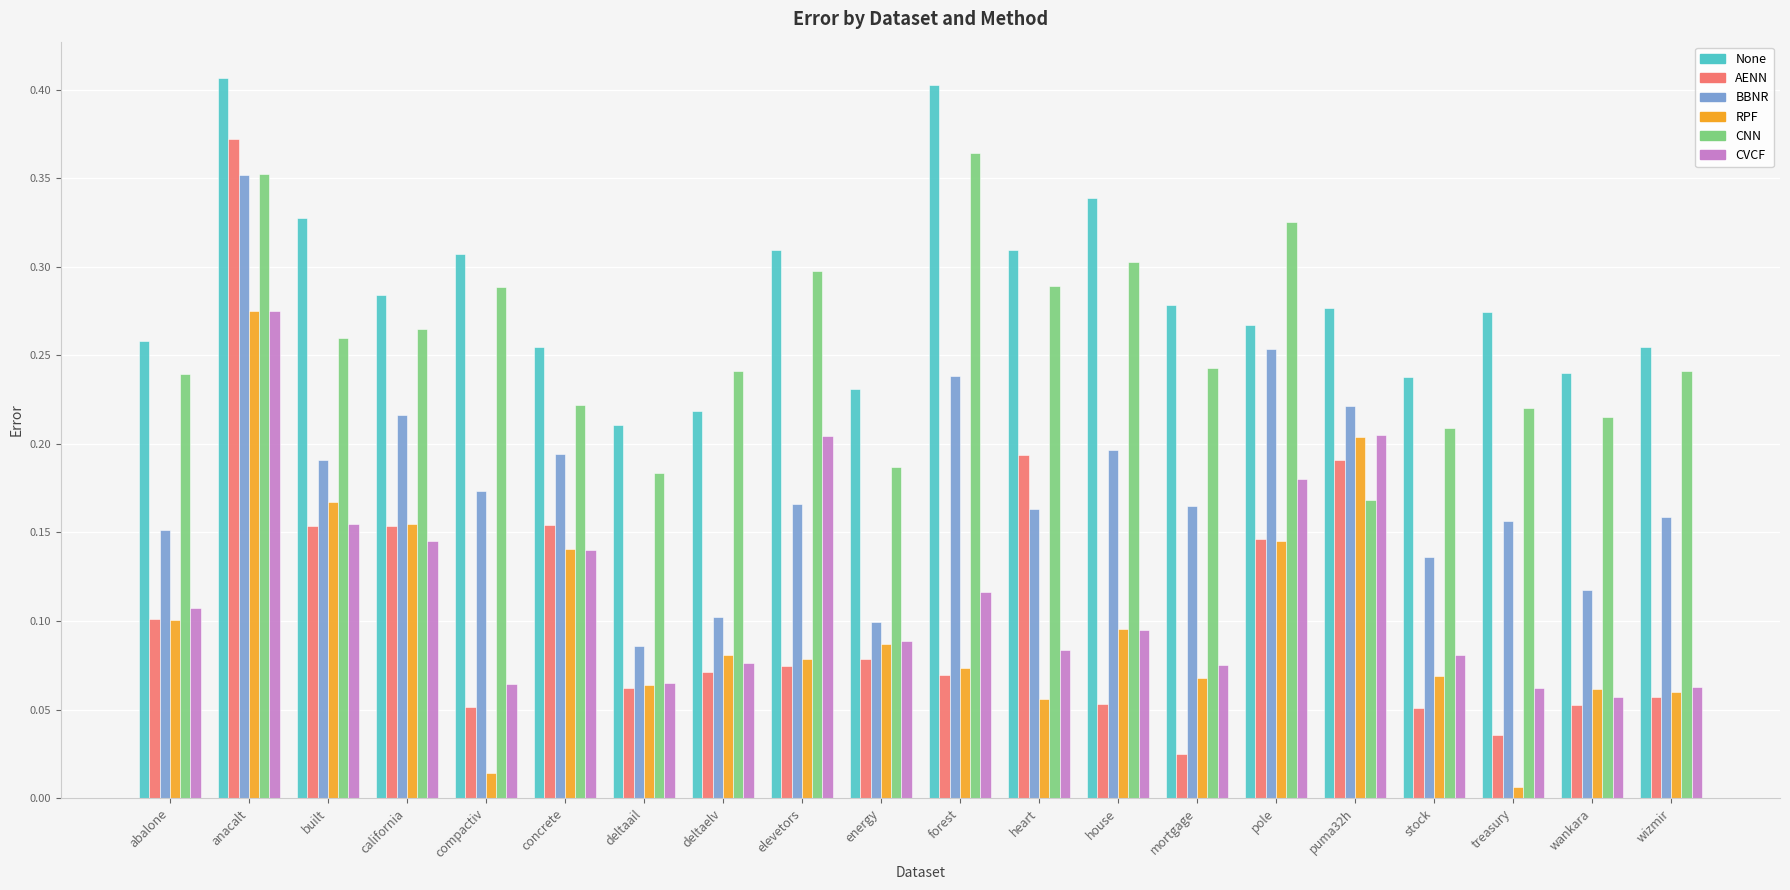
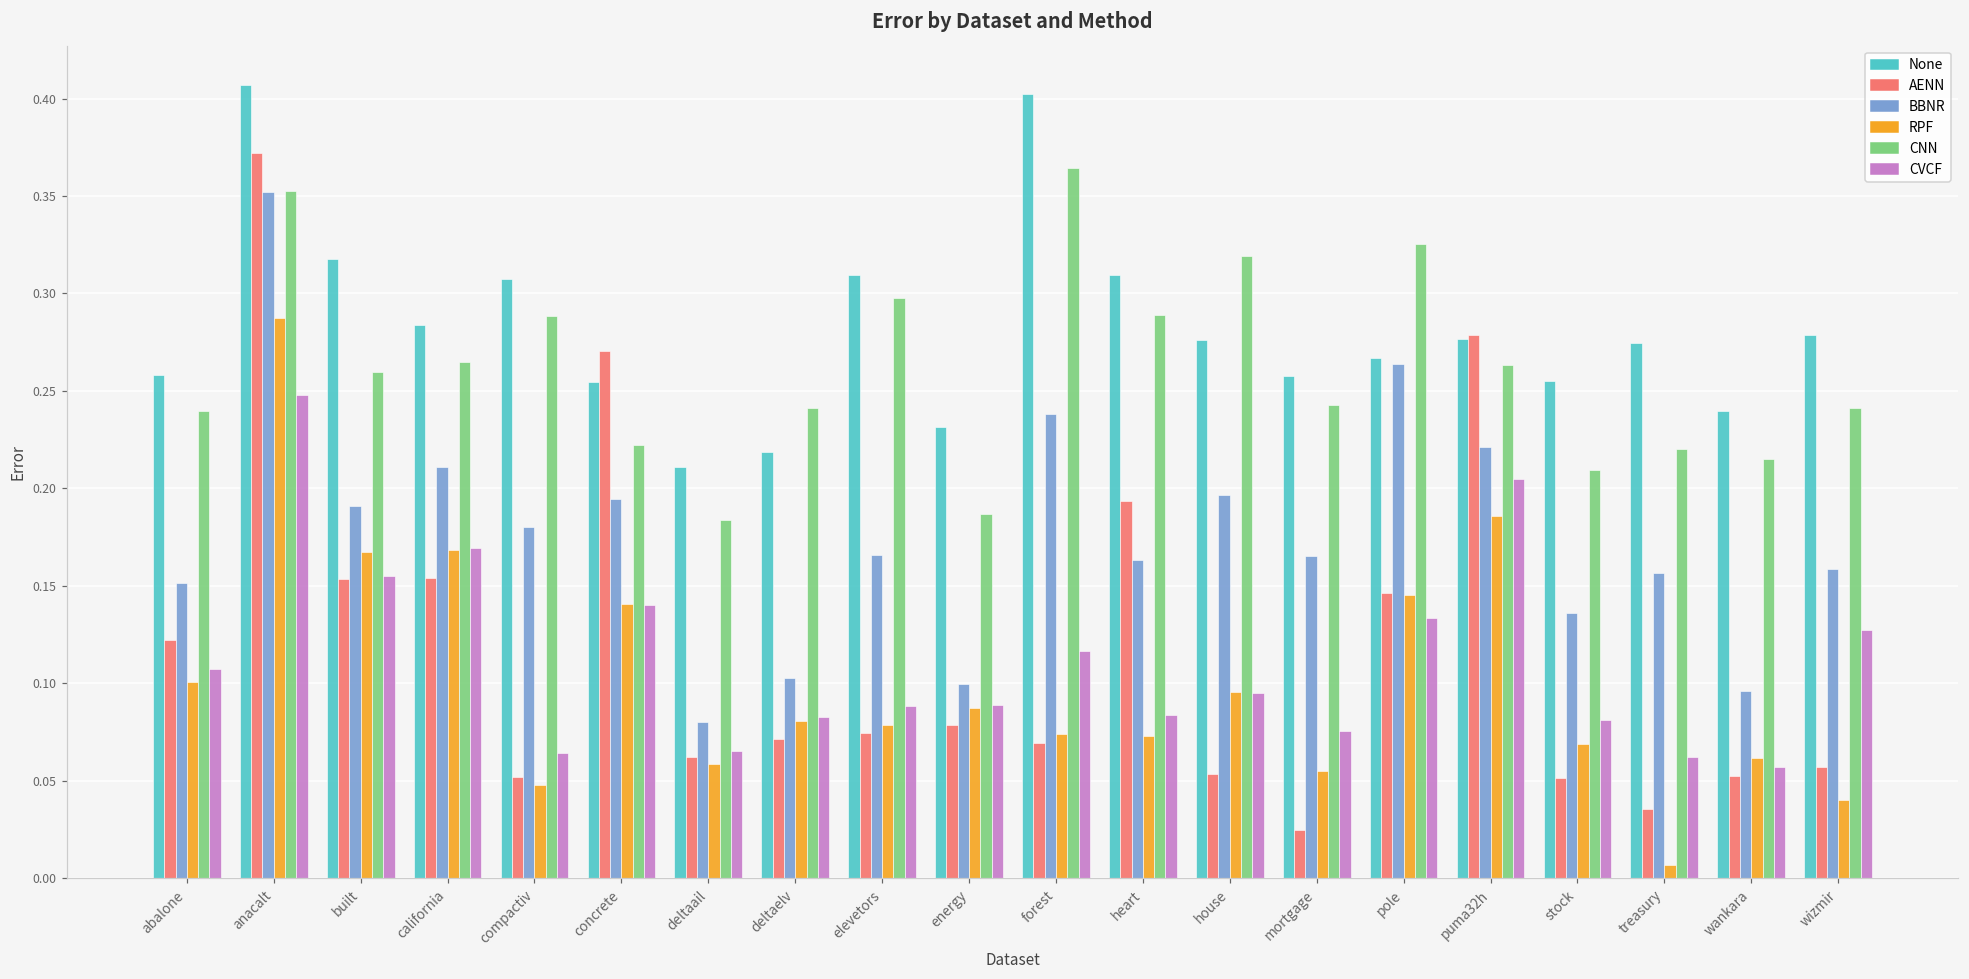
AENN, abalone: 0.101 -> 0.122
RPF, anacalt: 0.275 -> 0.287
CVCF, anacalt: 0.275 -> 0.248
None, built: 0.327 -> 0.318
BBNR, california: 0.217 -> 0.211
RPF, california: 0.155 -> 0.168
CVCF, california: 0.145 -> 0.170
BBNR, compactiv: 0.174 -> 0.180
RPF, compactiv: 0.014 -> 0.048
AENN, concrete: 0.154 -> 0.270
BBNR, deltaail: 0.086 -> 0.080
RPF, deltaail: 0.064 -> 0.059
CVCF, deltaelv: 0.077 -> 0.083
CVCF, elevetors: 0.205 -> 0.089
RPF, heart: 0.056 -> 0.073
None, house: 0.339 -> 0.276
CNN, house: 0.303 -> 0.319
None, mortgage: 0.278 -> 0.258
RPF, mortgage: 0.068 -> 0.055
BBNR, pole: 0.254 -> 0.264
CVCF, pole: 0.180 -> 0.134
AENN, puma32h: 0.191 -> 0.279
RPF, puma32h: 0.204 -> 0.186
CNN, puma32h: 0.168 -> 0.264
None, stock: 0.238 -> 0.255
BBNR, wankara: 0.117 -> 0.096
None, wizmir: 0.255 -> 0.279
RPF, wizmir: 0.06 -> 0.04
CVCF, wizmir: 0.063 -> 0.127
